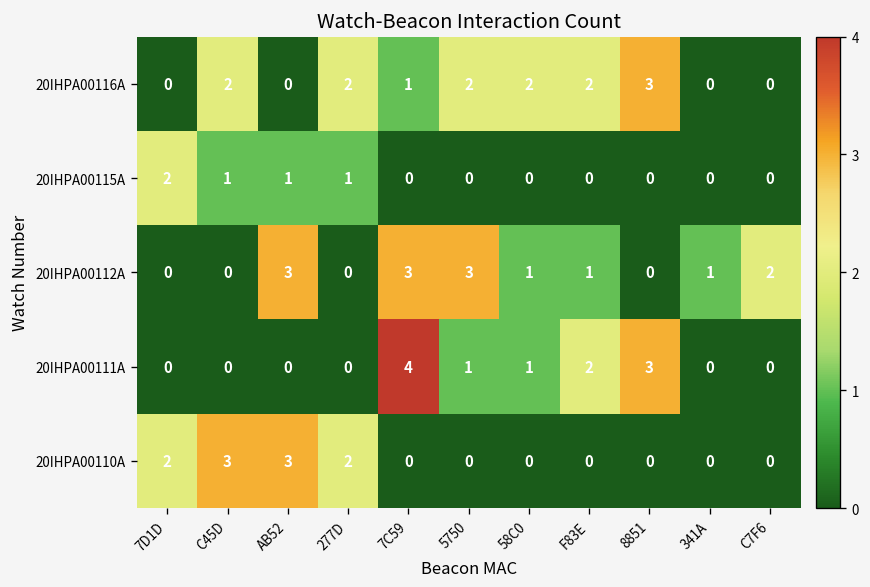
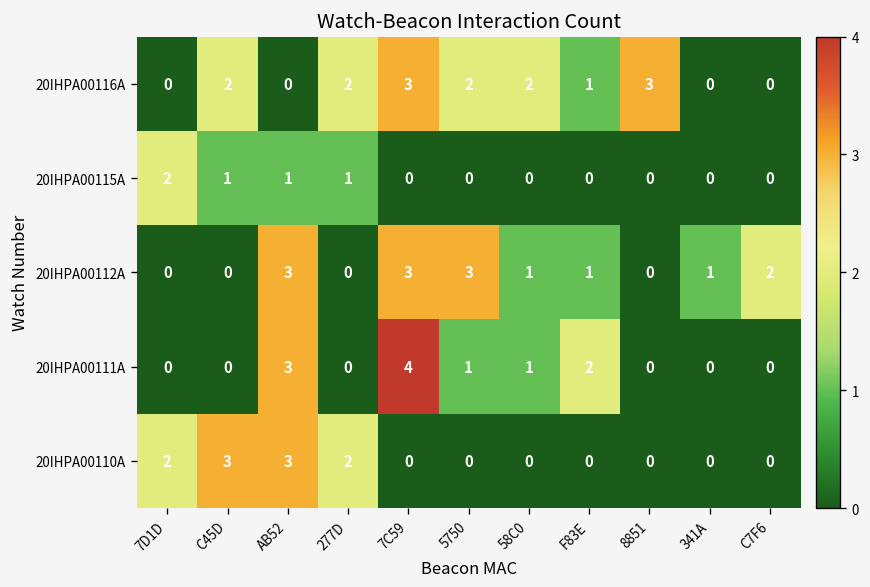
20IHPA00116A, 7C59: 1 -> 3
20IHPA00116A, F83E: 2 -> 1
20IHPA00111A, AB52: 0 -> 3
20IHPA00111A, 8851: 3 -> 0
